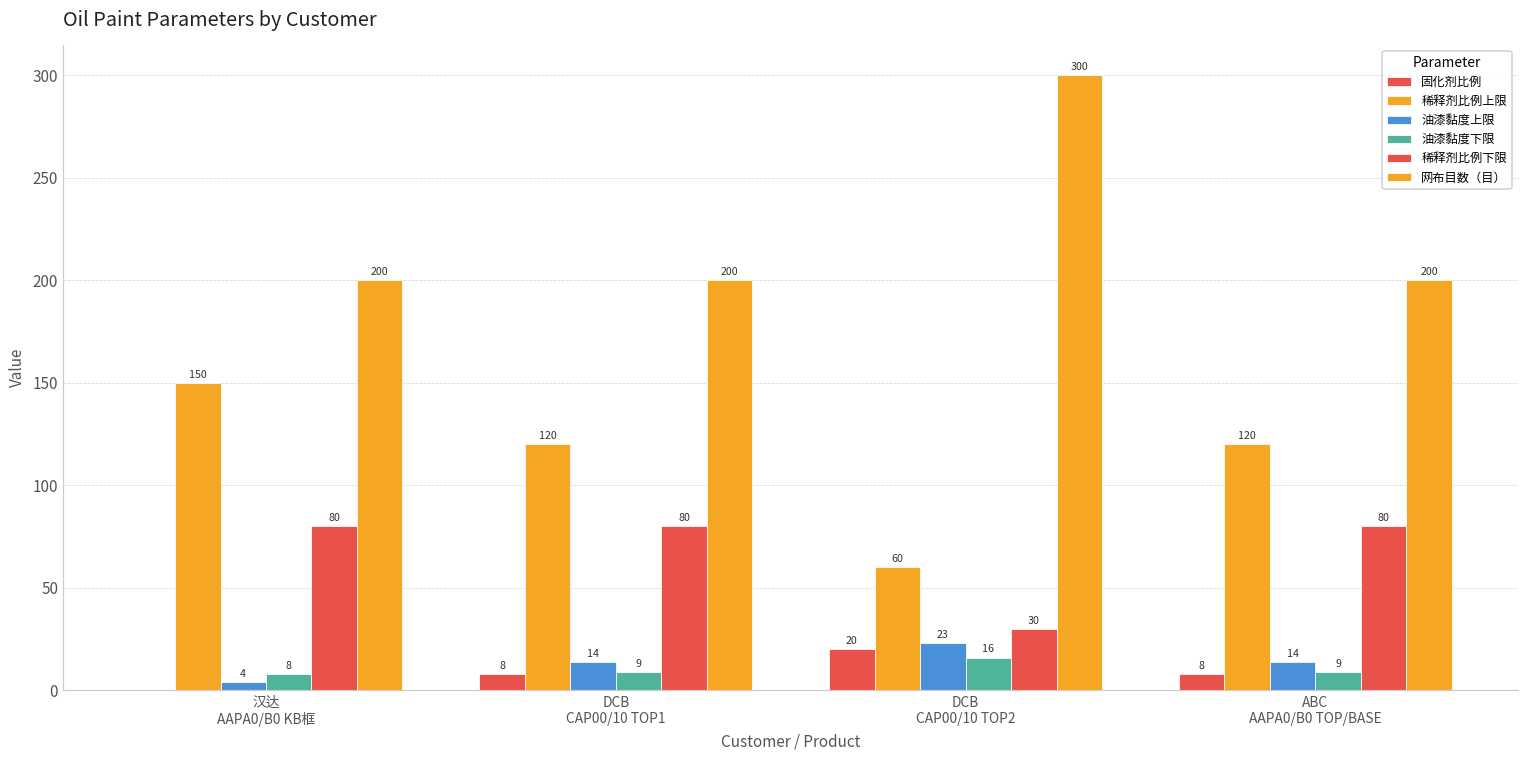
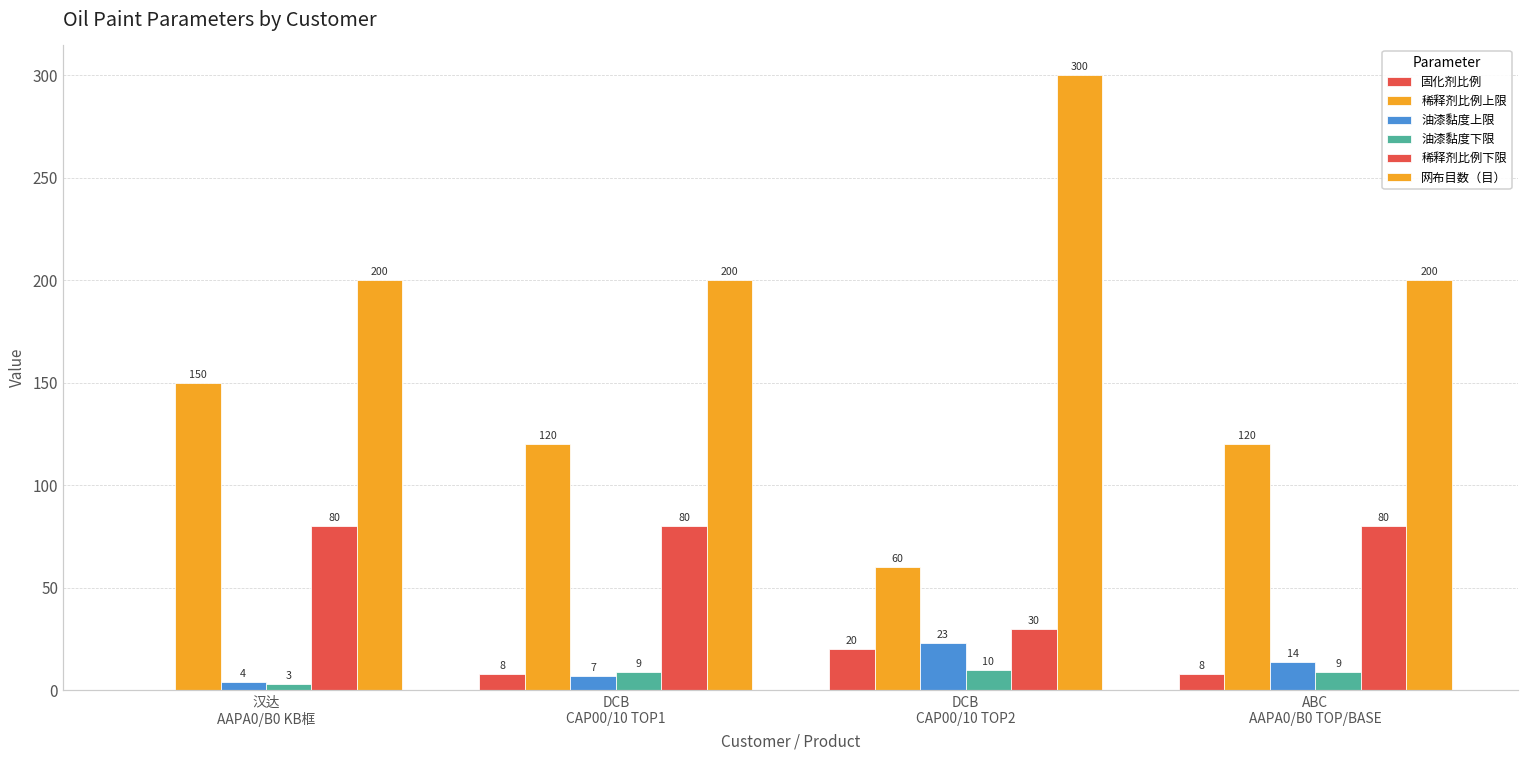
油漆黏度下限, 汉达 AAPA0/B0 KB框: 8 -> 3
油漆黏度上限, DCB CAP00/10 TOP1: 14 -> 7
油漆黏度下限, DCB CAP00/10 TOP2: 16 -> 10
